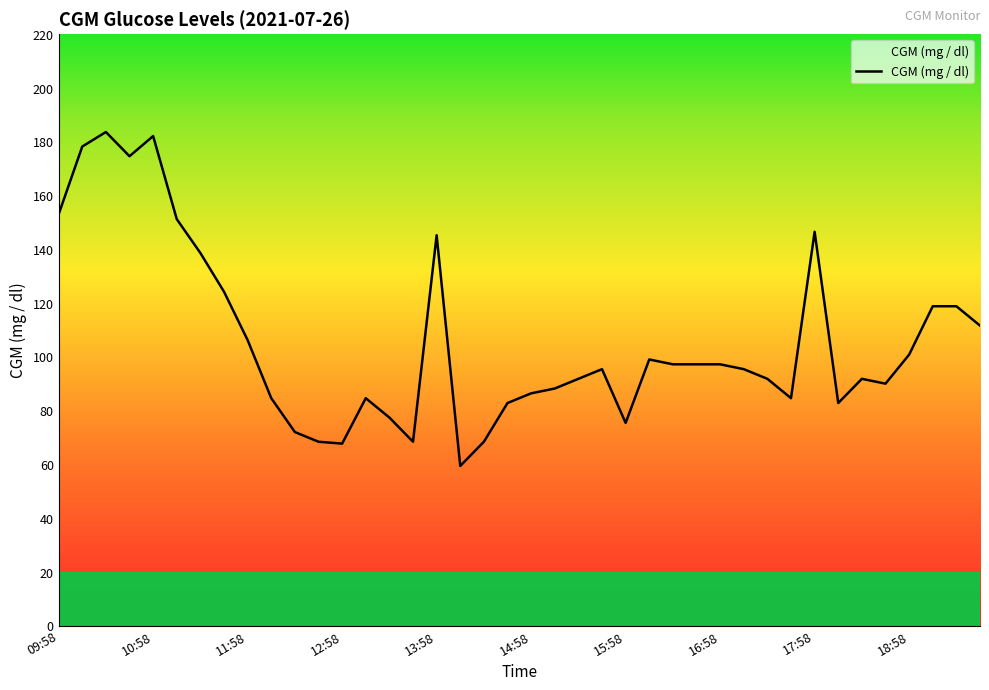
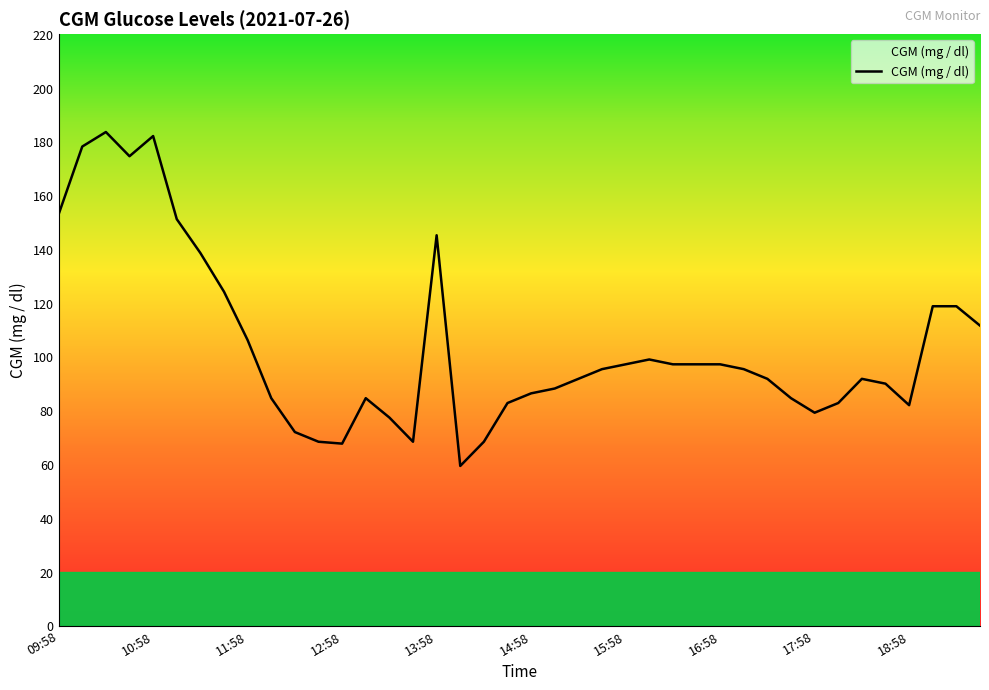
15:58: 75 -> 97
17:58: 147 -> 79
18:58: 101 -> 82
